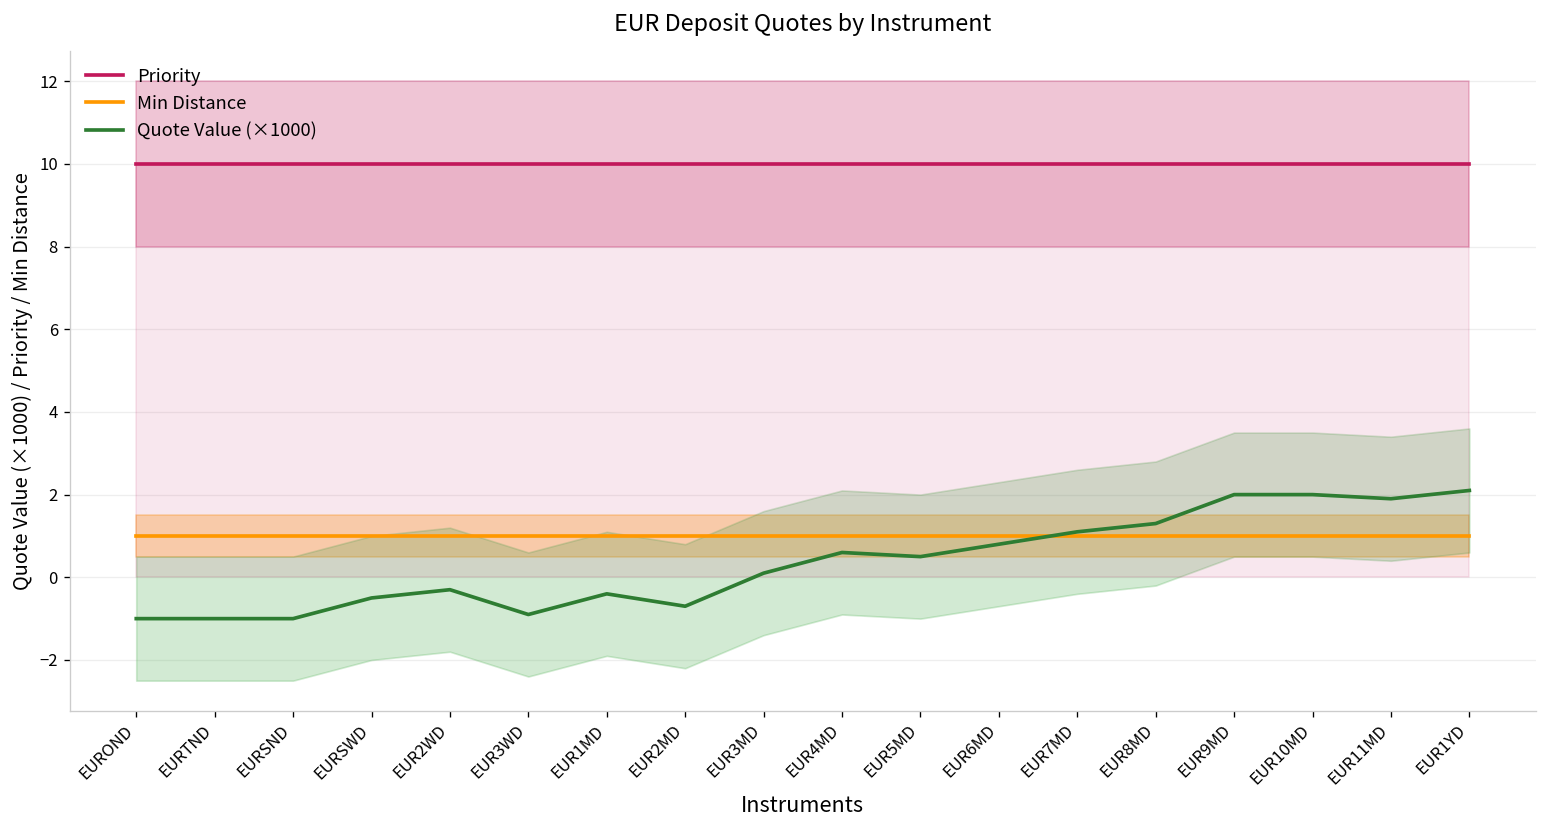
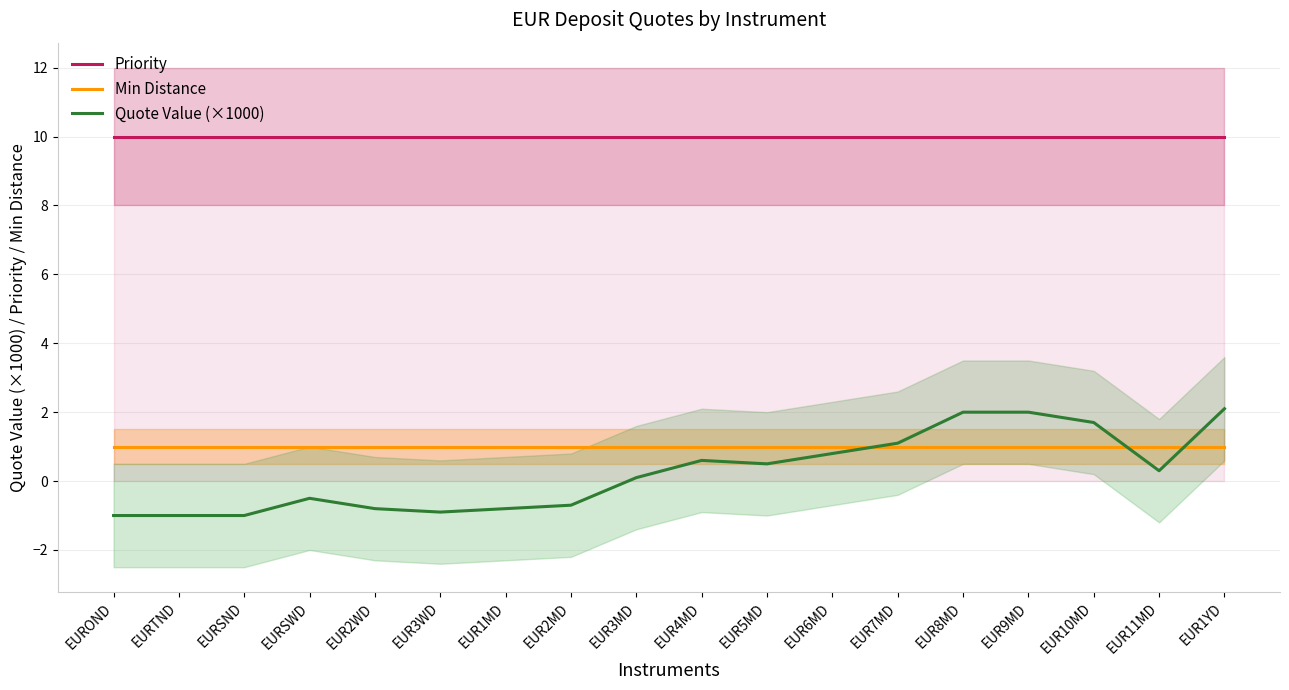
Quote Value (×1000), EUR2WD: -0.3 -> -0.8
Quote Value (×1000), EUR1MD: -0.4 -> -0.8
Quote Value (×1000), EUR8MD: 1.3 -> 2.0
Quote Value (×1000), EUR10MD: 2.0 -> 1.7
Quote Value (×1000), EUR11MD: 1.9 -> 0.3
